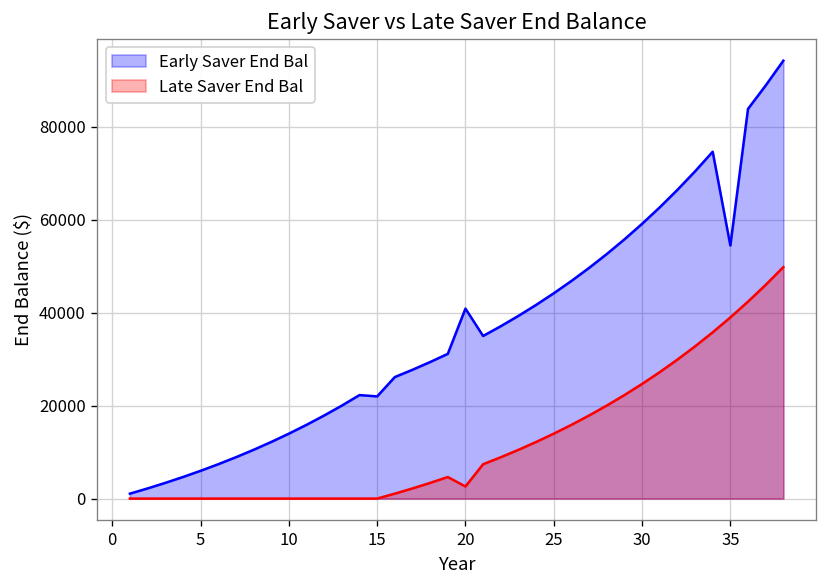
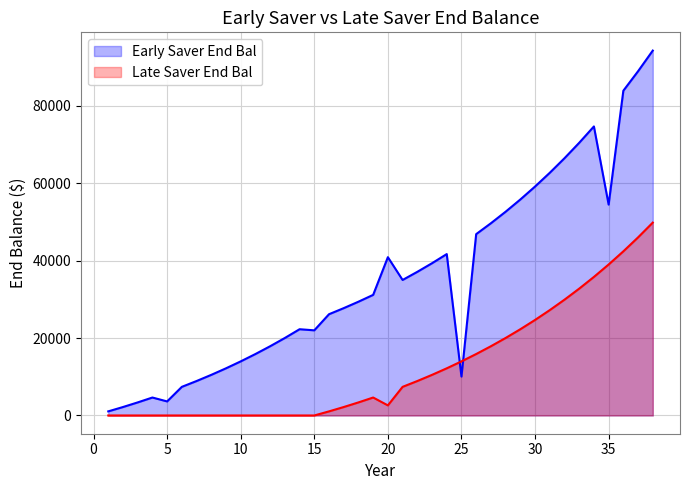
Early Saver End Bal, 5: 6000 -> 4000
Early Saver End Bal, 25: 44000 -> 10000
